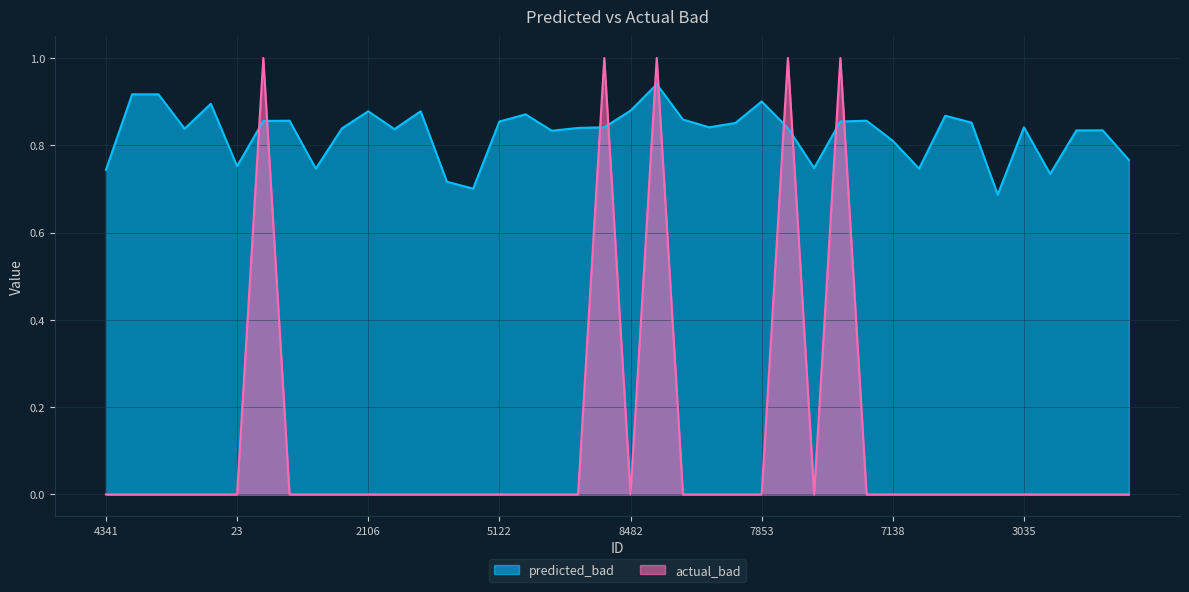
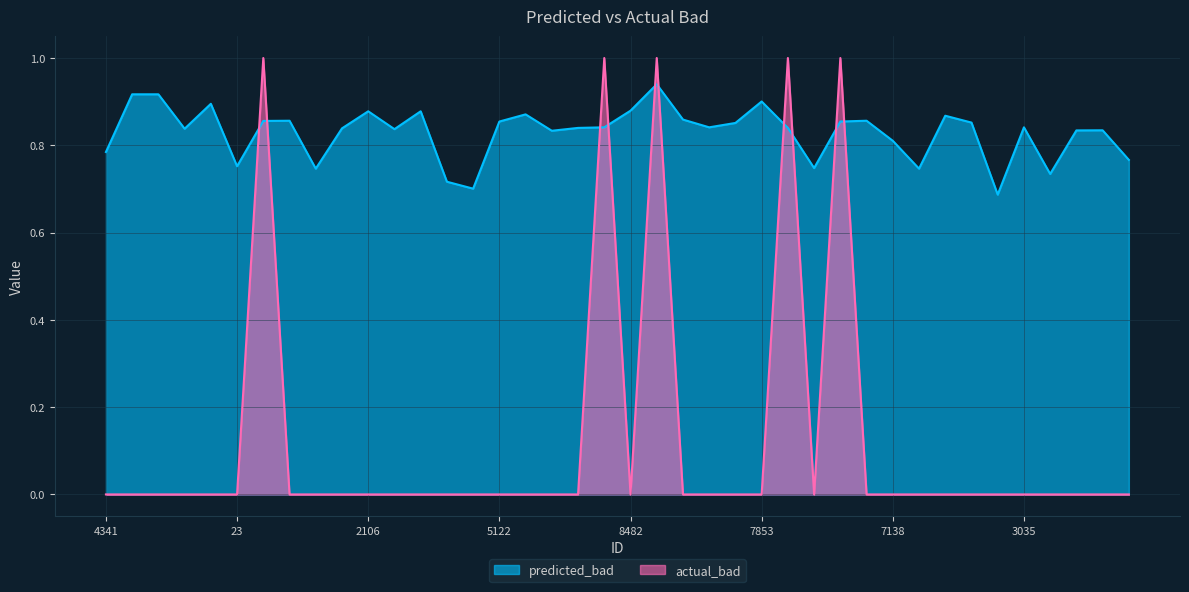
predicted_bad, 4341: 0.74 -> 0.78
